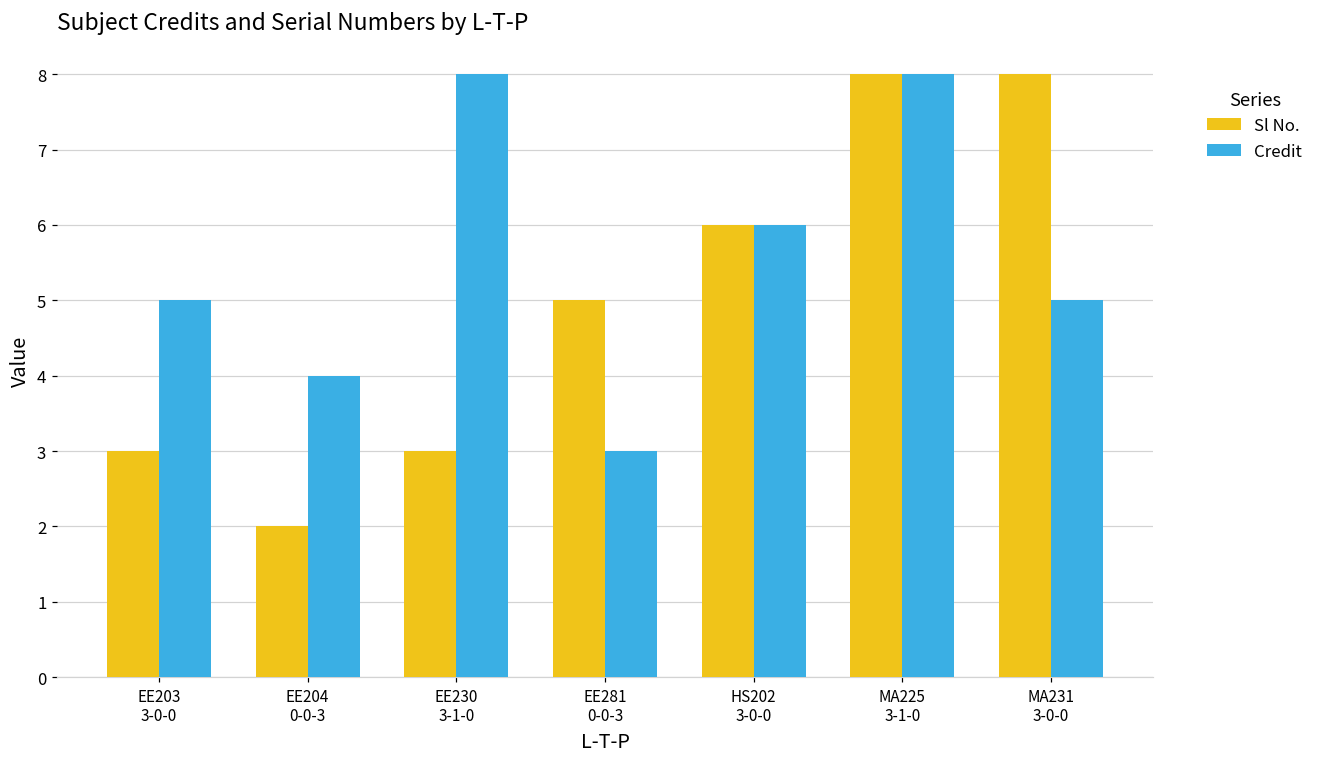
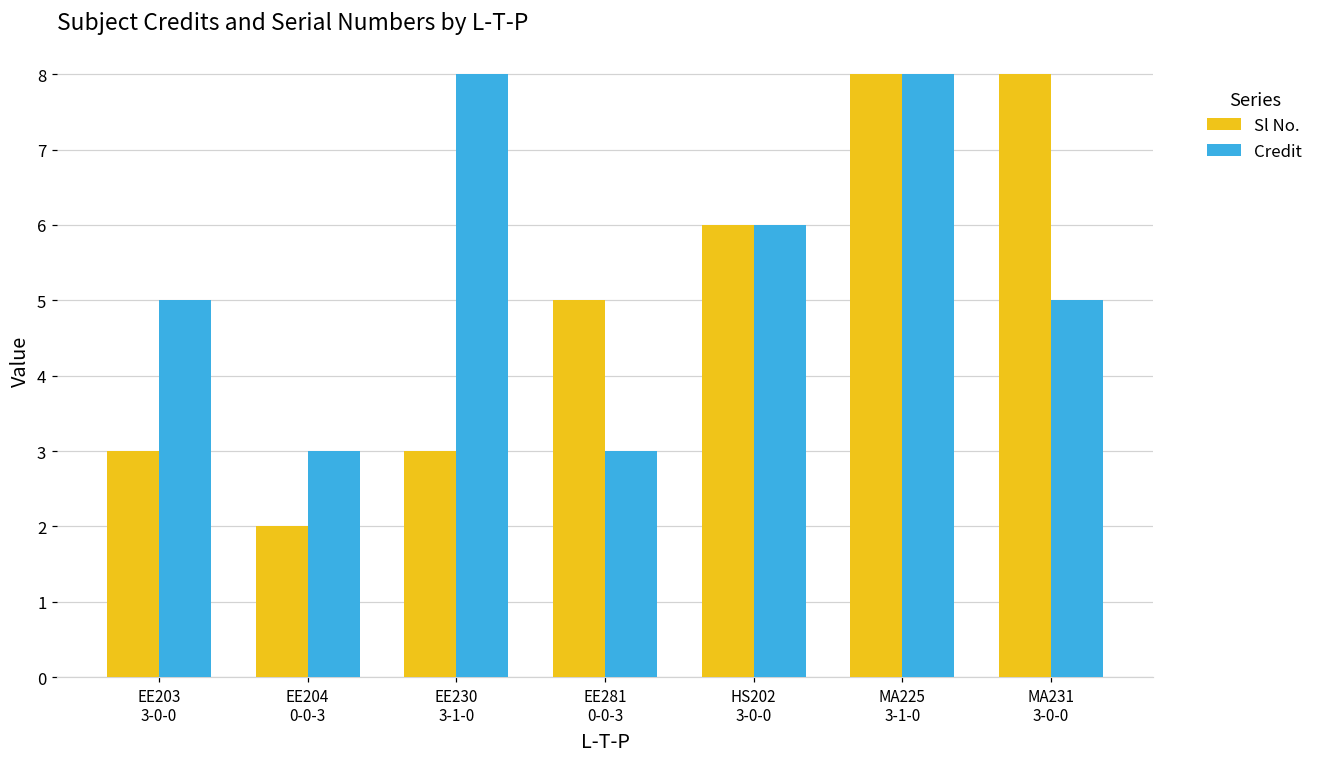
Credit, EE204 0-0-3: 4 -> 3
